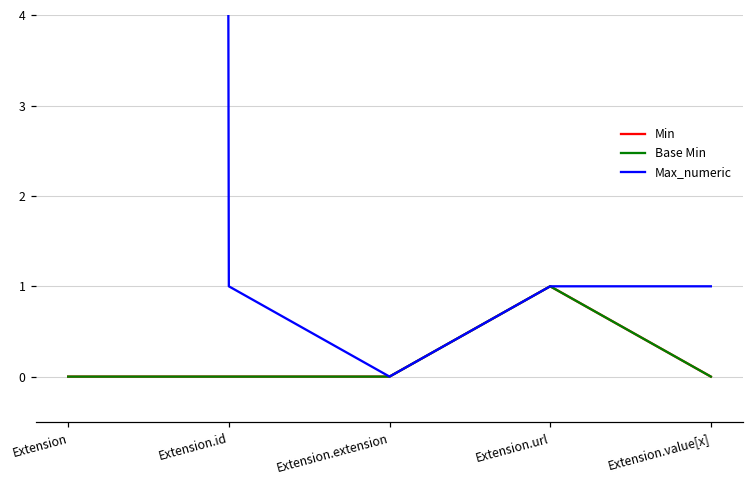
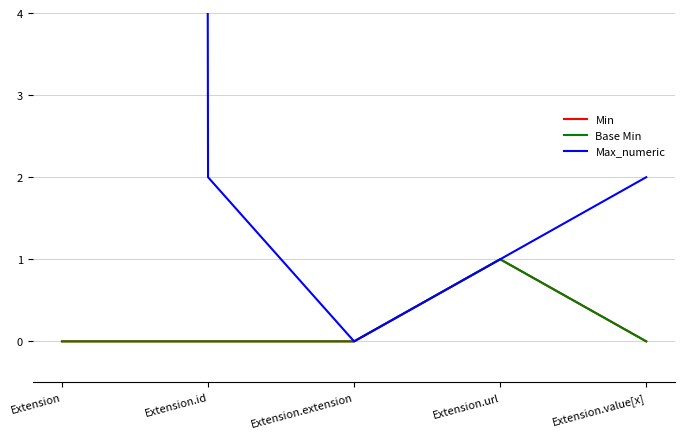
Max_numeric, Extension.id: 1 -> 2
Max_numeric, Extension.value[x]: 1 -> 2
